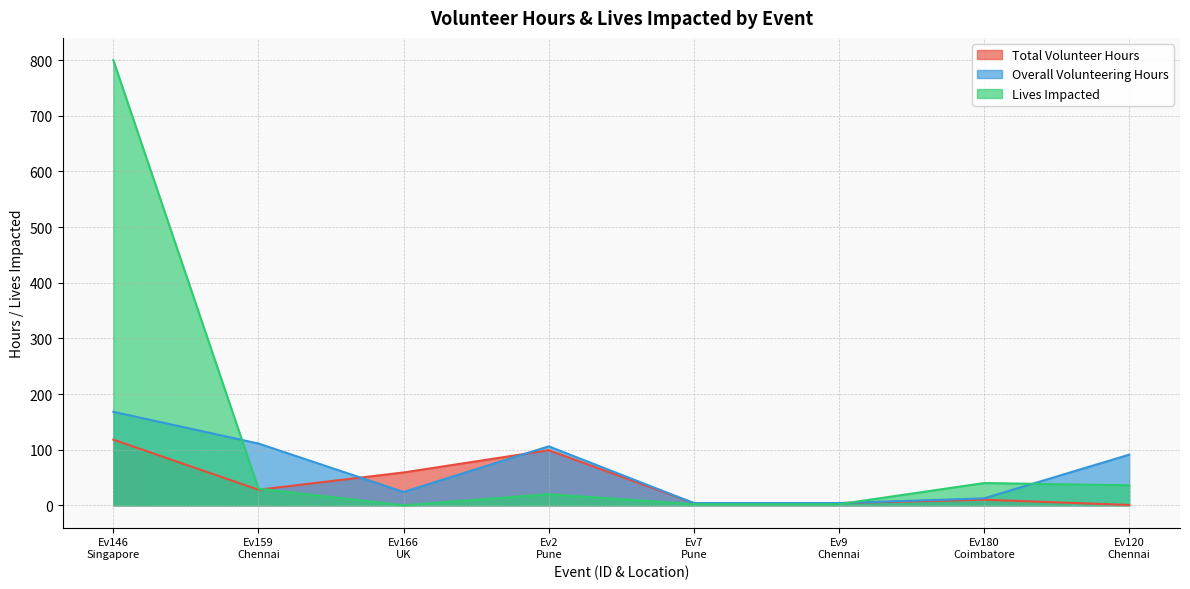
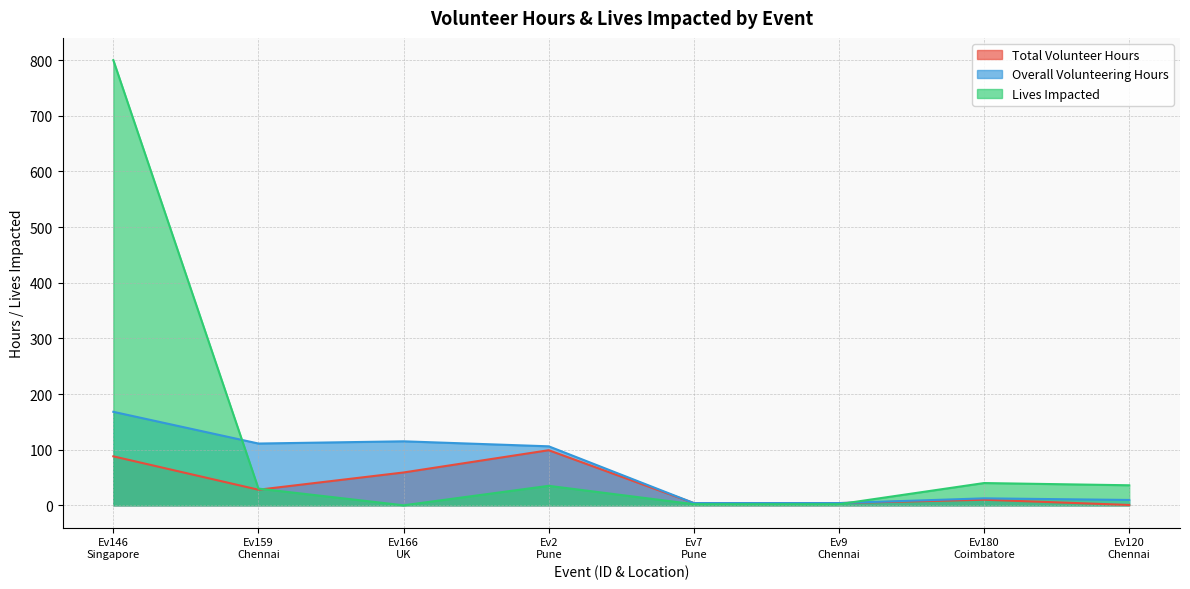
Total Volunteer Hours, Ev146 Singapore: 120 -> 90
Overall Volunteering Hours, Ev166 UK: 20 -> 120
Lives Impacted, Ev2 Pune: 20 -> 40
Overall Volunteering Hours, Ev120 Chennai: 90 -> 10
